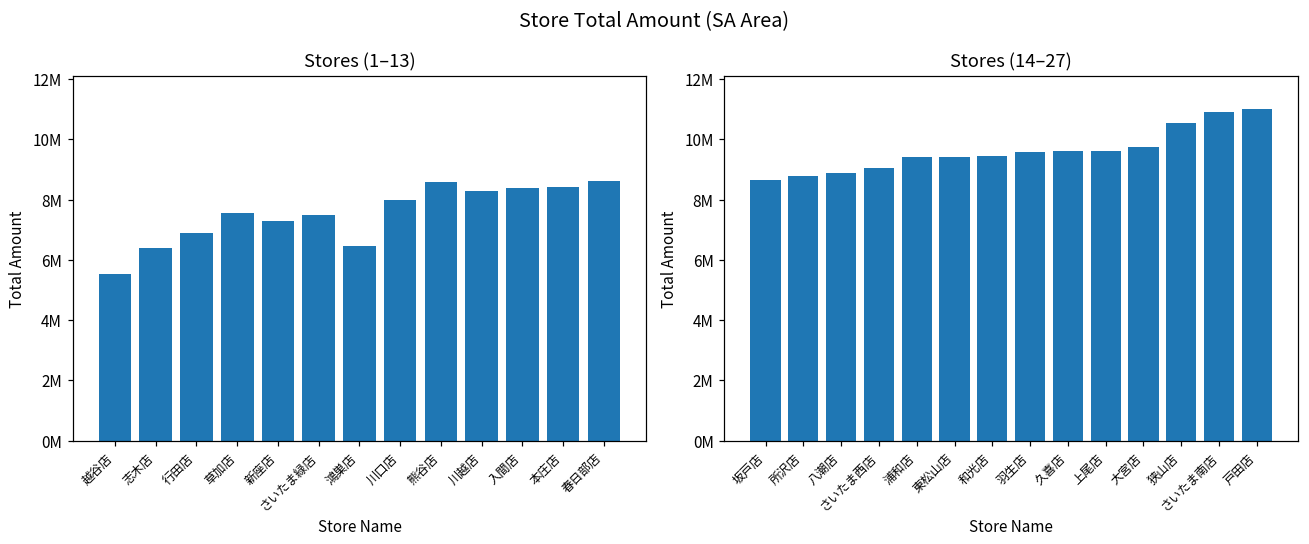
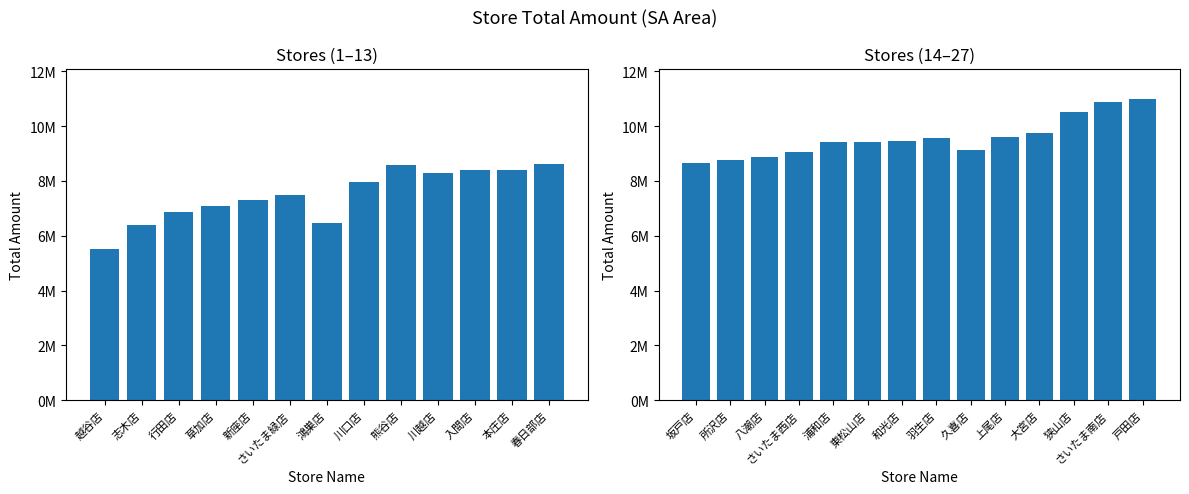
Stores (1–13), 草加店: 7600000 -> 7100000
Stores (14–27), 久喜店: 9600000 -> 9100000
